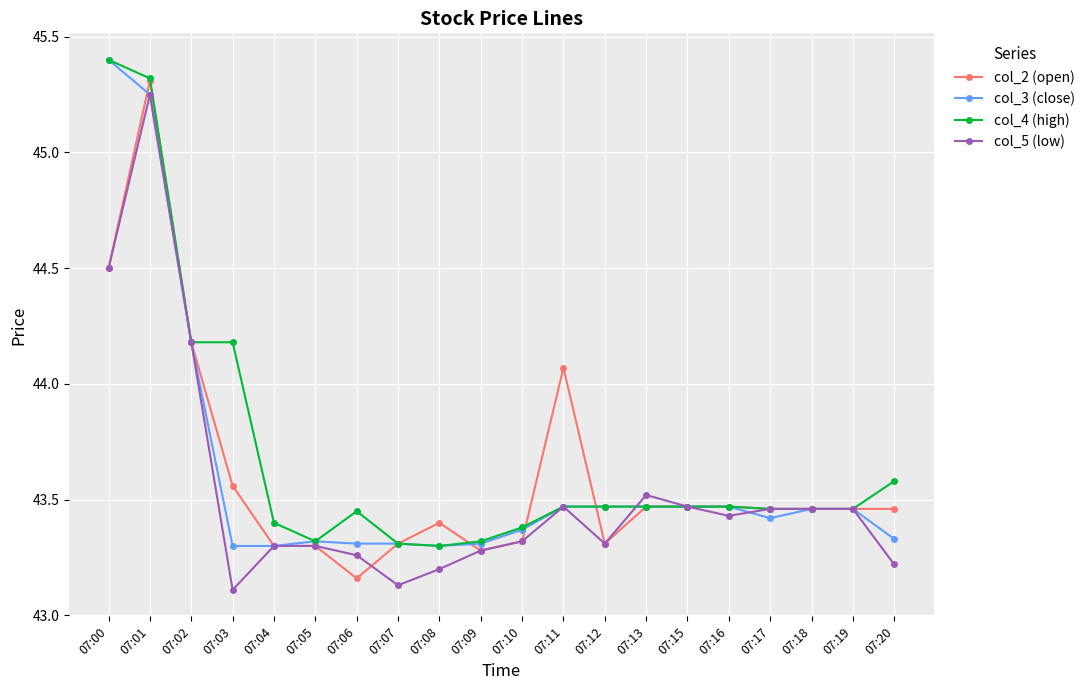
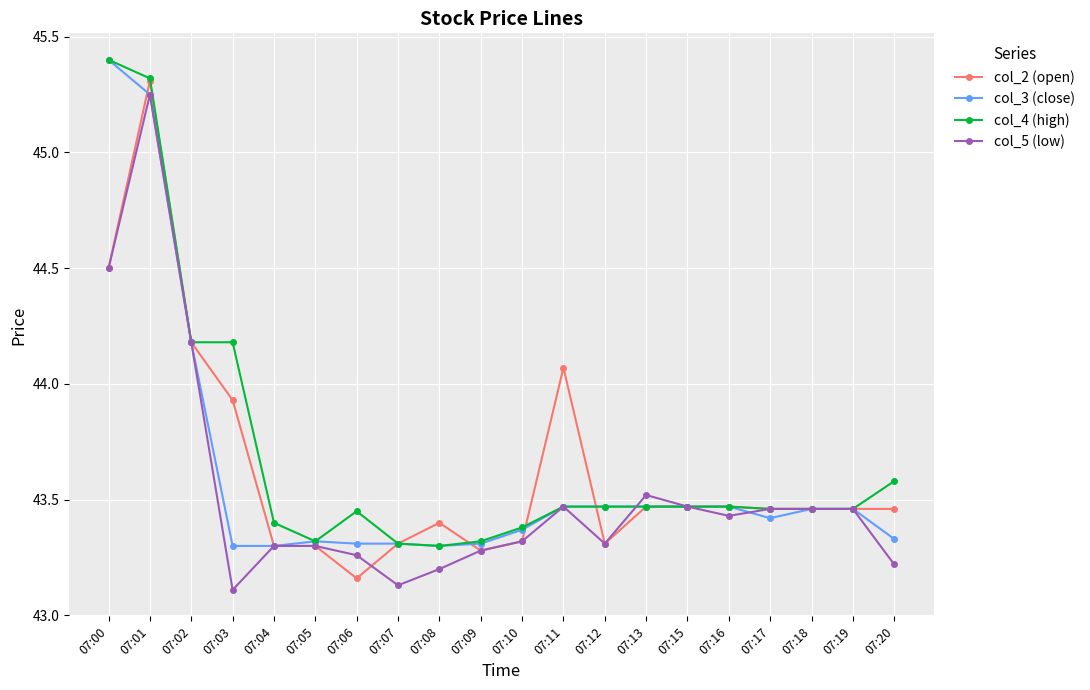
col_2 (open), 07:03: 43.56 -> 43.93
